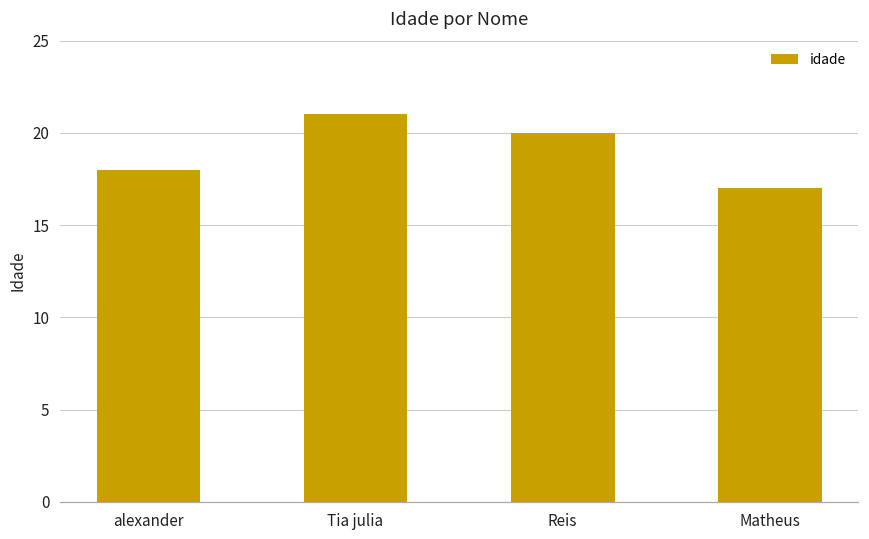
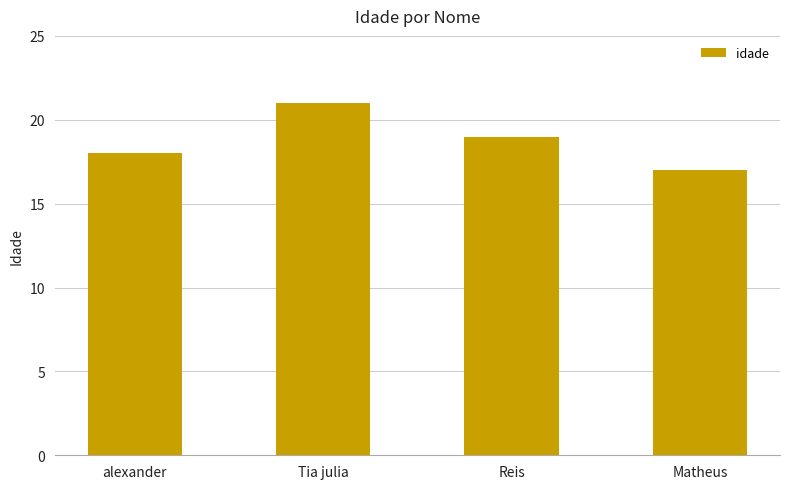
Reis: 20 -> 19
